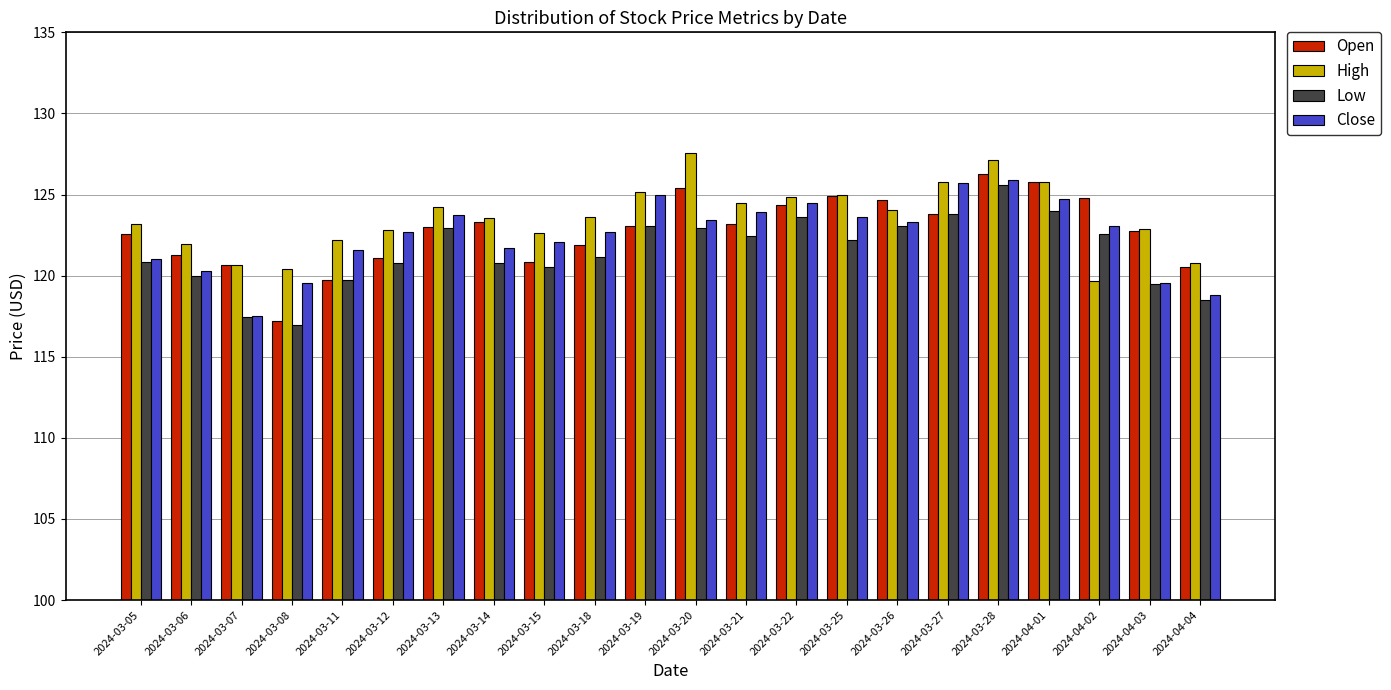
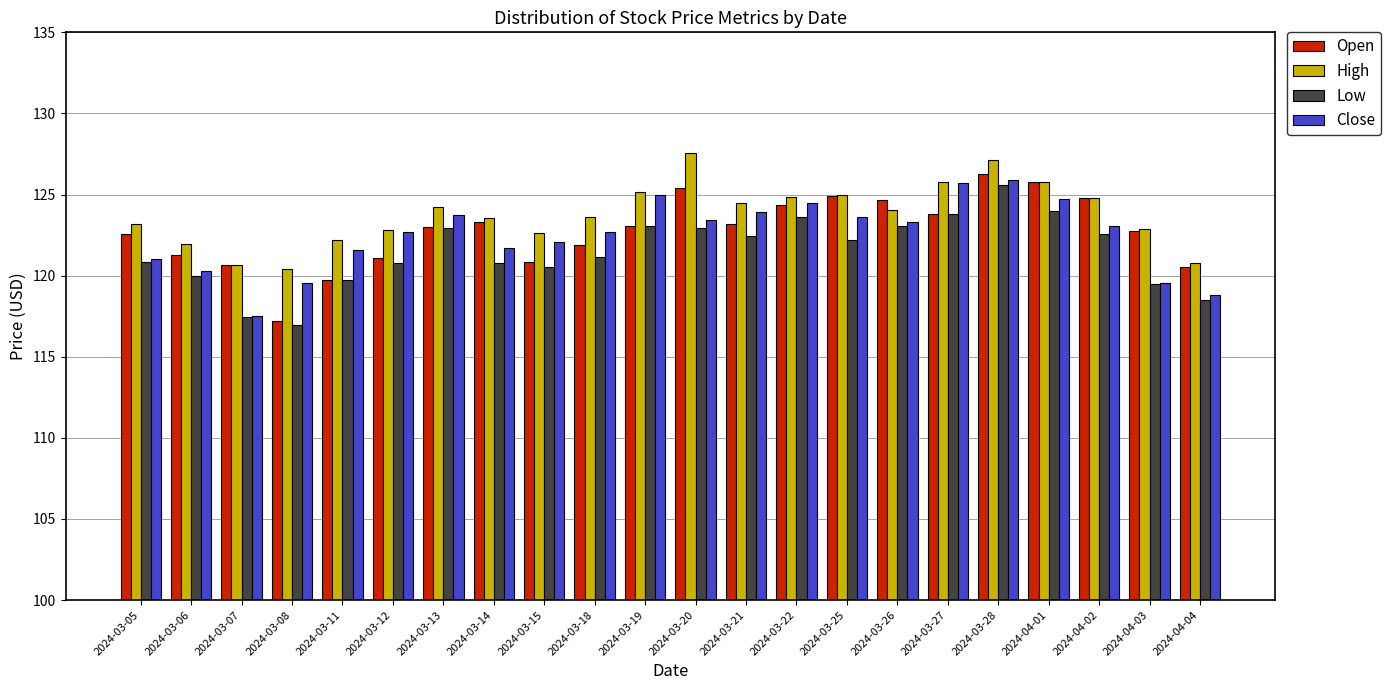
High, 2024-04-02: 119.7 -> 124.8
